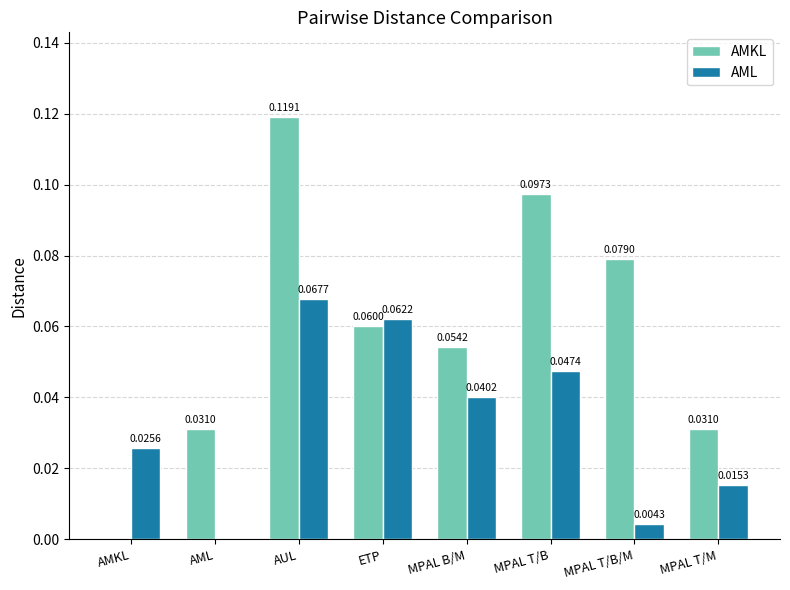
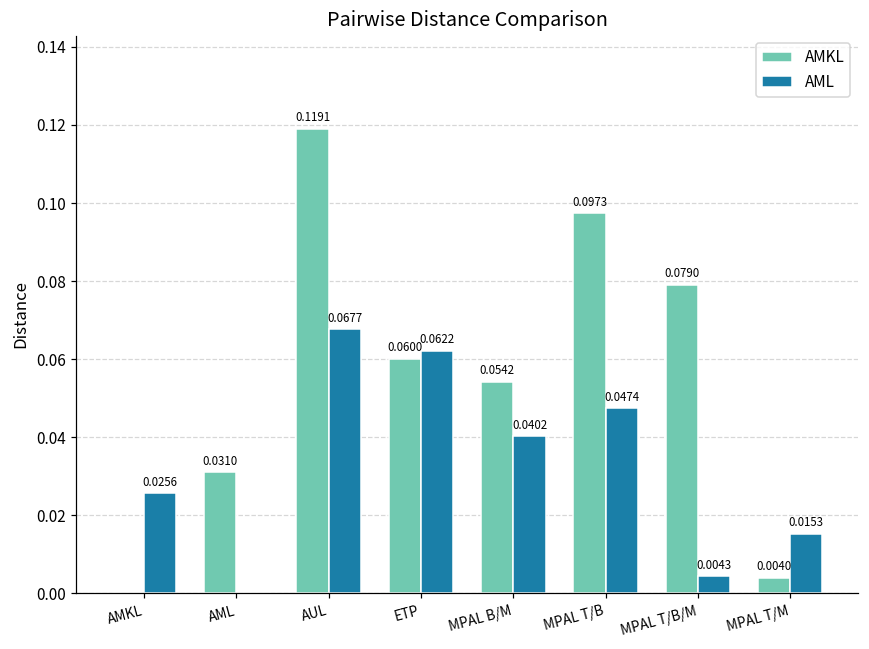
AMKL, MPAL T/M: 0.0310 -> 0.0040
